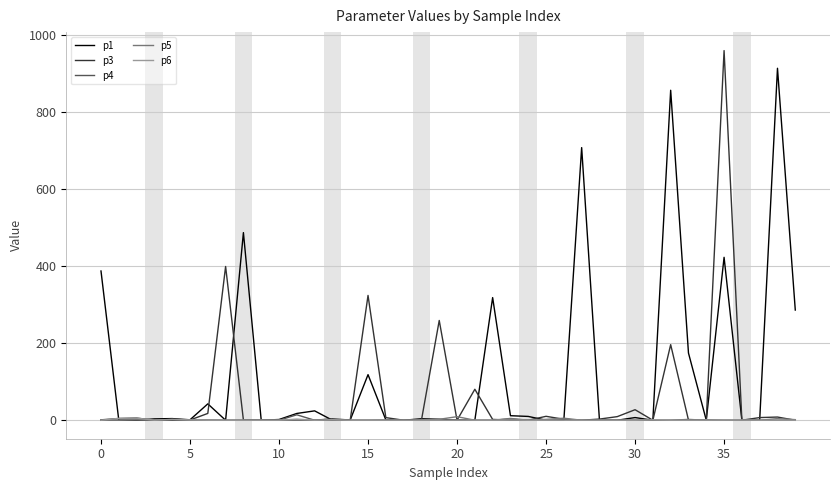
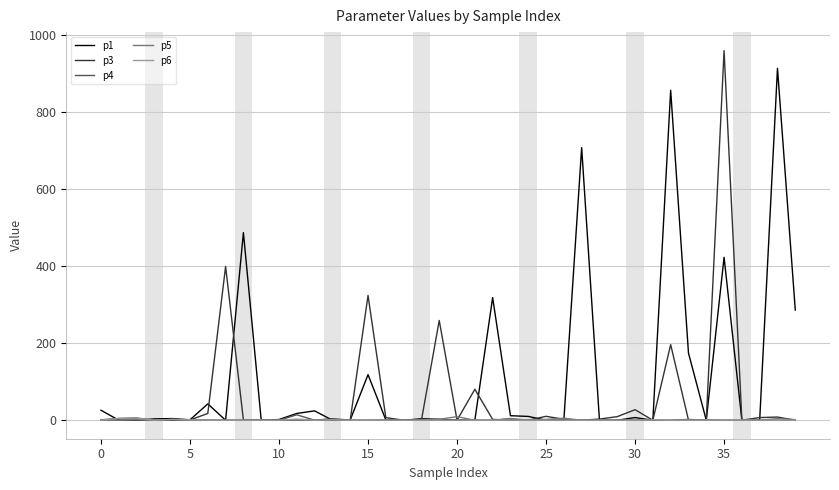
p1, 0: 390 -> 30
